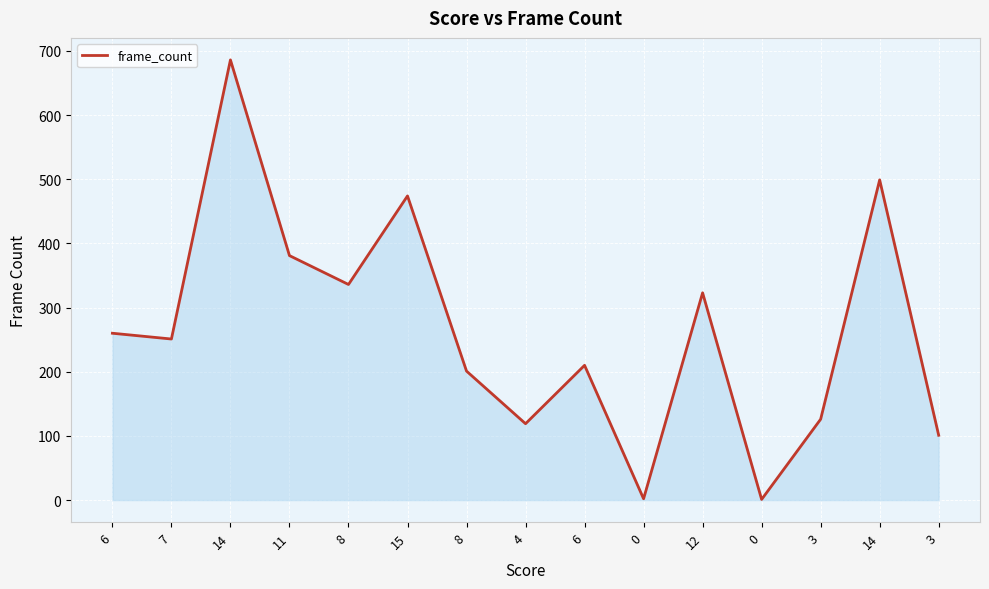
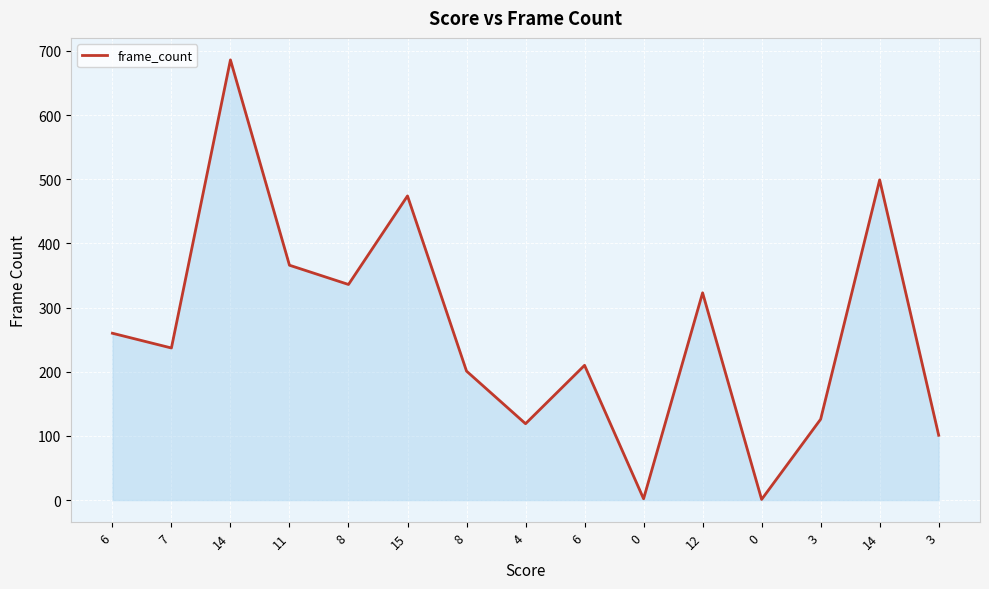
7: 250 -> 240
11: 380 -> 370
